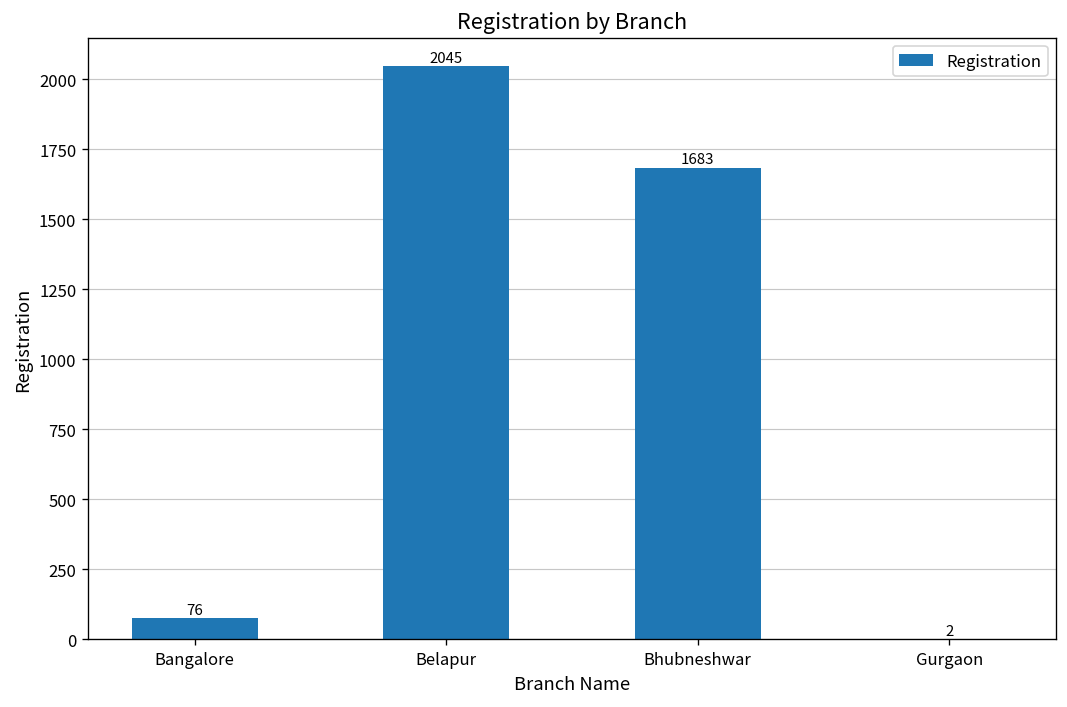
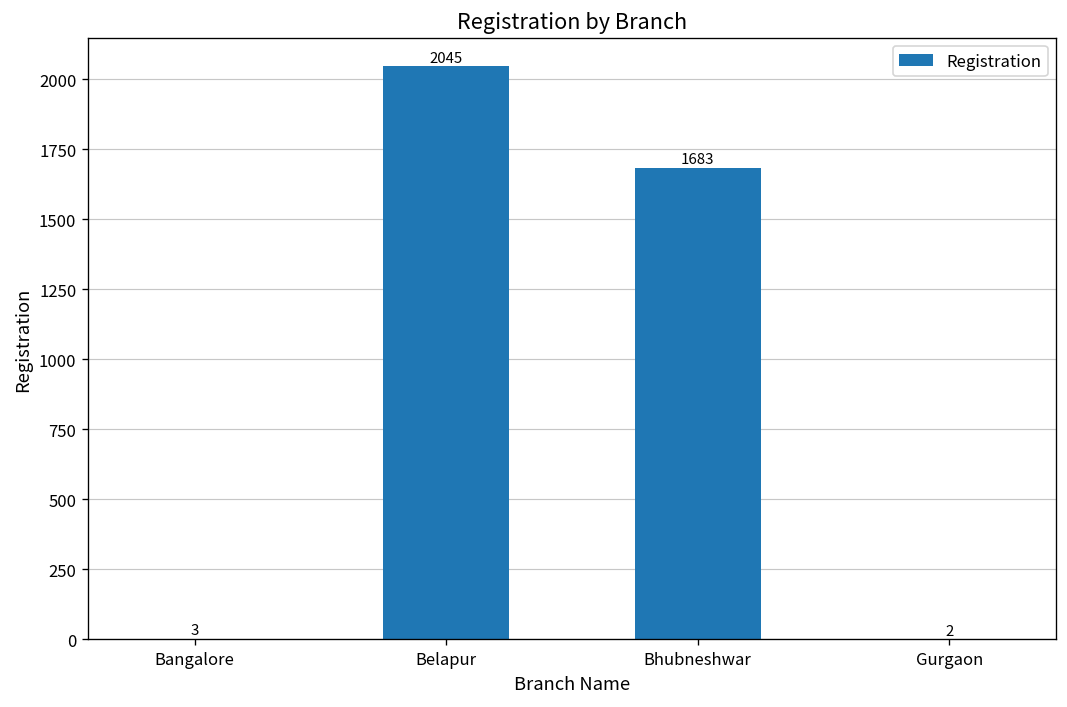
Bangalore: 76 -> 3
